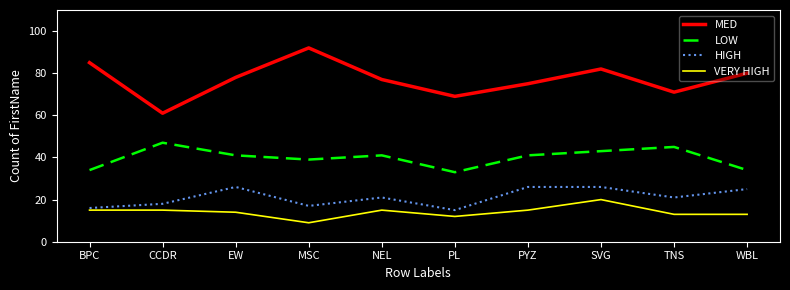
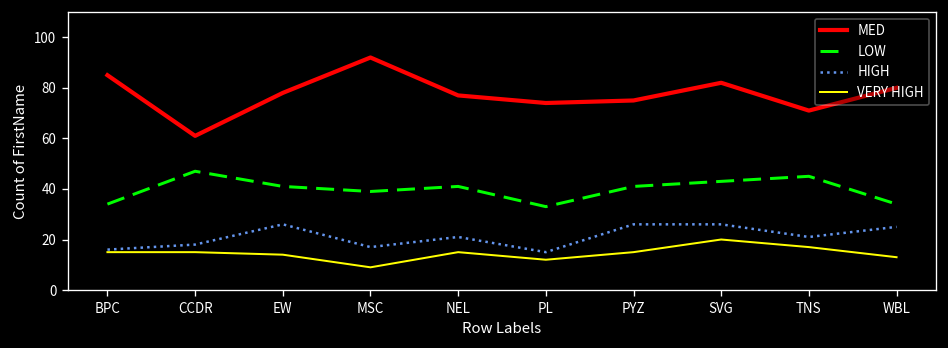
MED, PL: 69 -> 74
VERY HIGH, TNS: 13 -> 17
